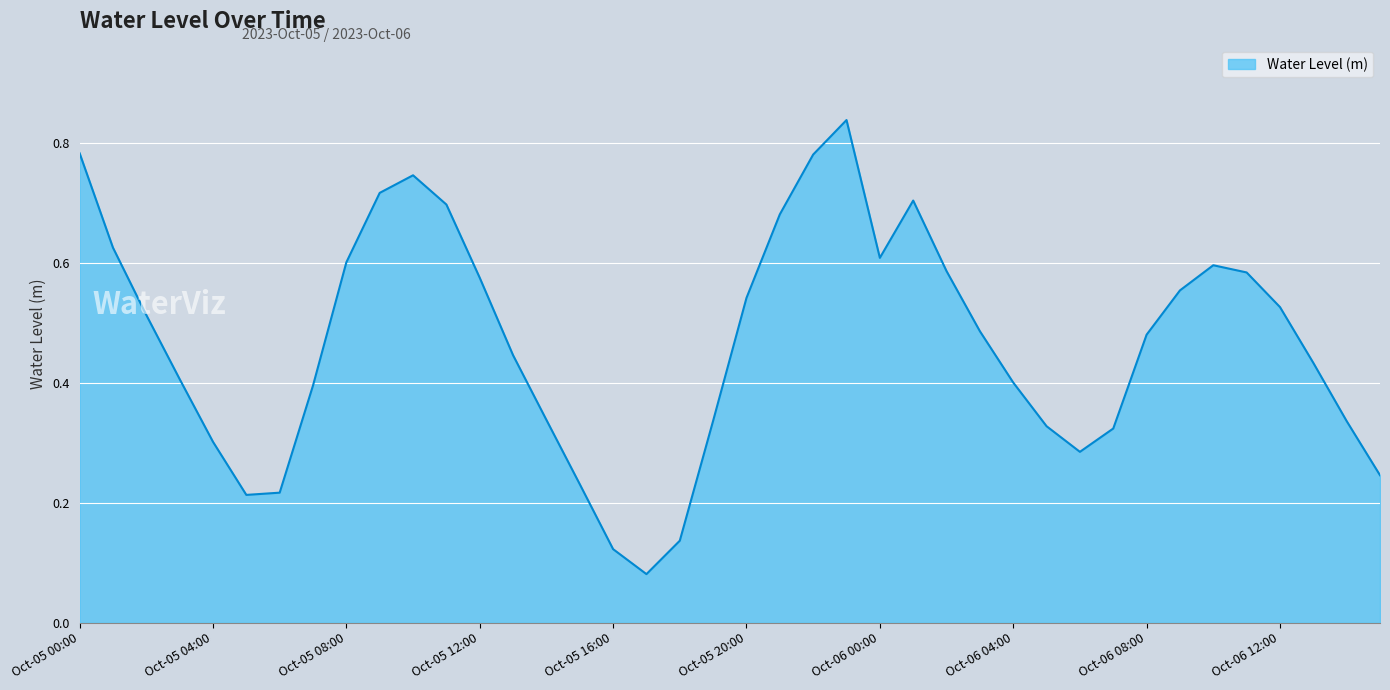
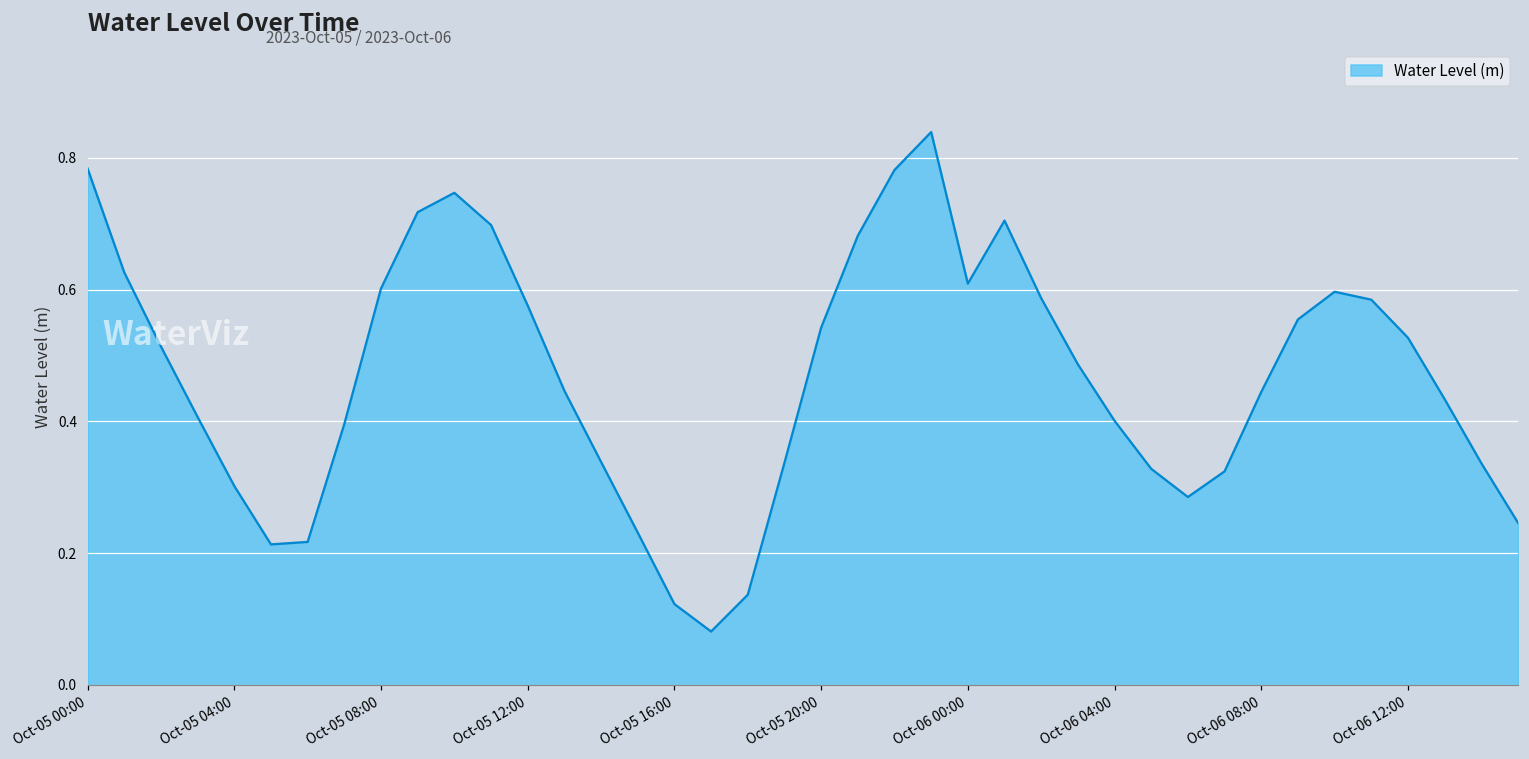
Oct-06 08:00: 0.48 -> 0.44
